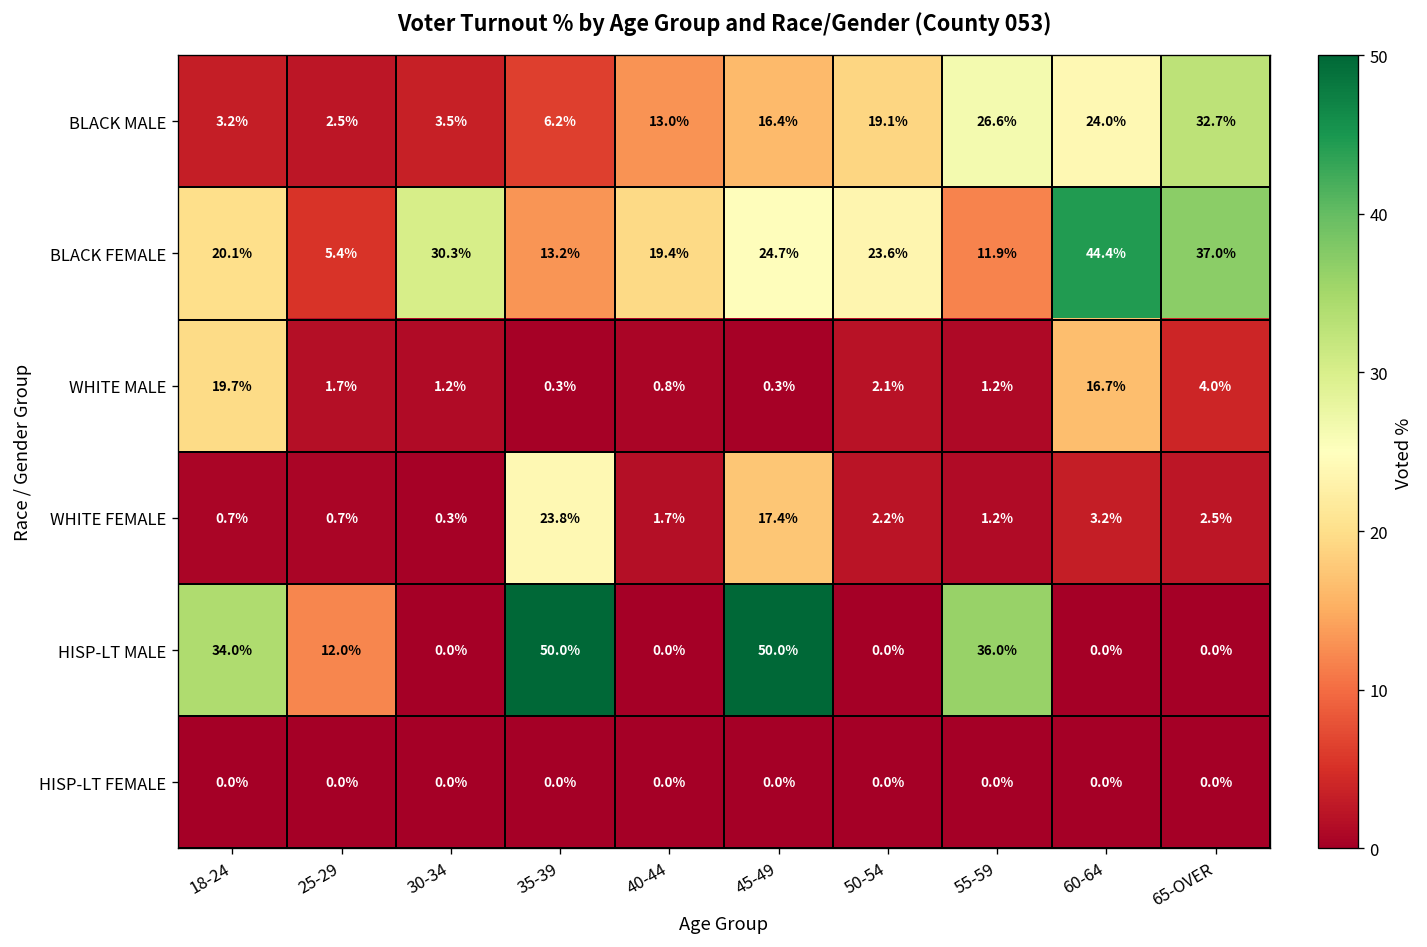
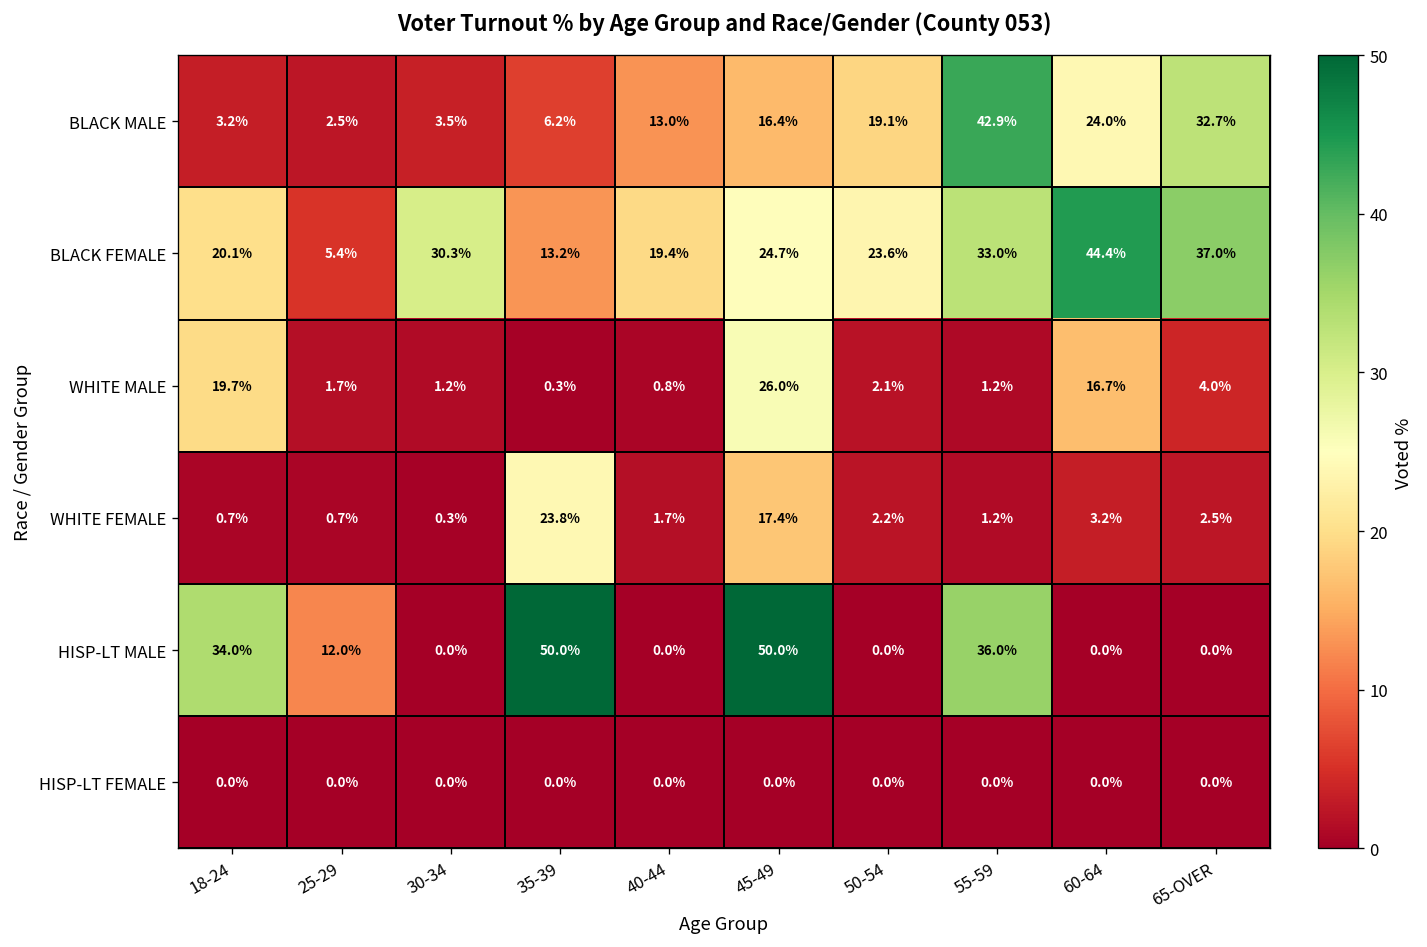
BLACK MALE, 55-59: 26.6% -> 42.9%
BLACK FEMALE, 55-59: 11.9% -> 33.0%
WHITE MALE, 45-49: 0.3% -> 26.0%
